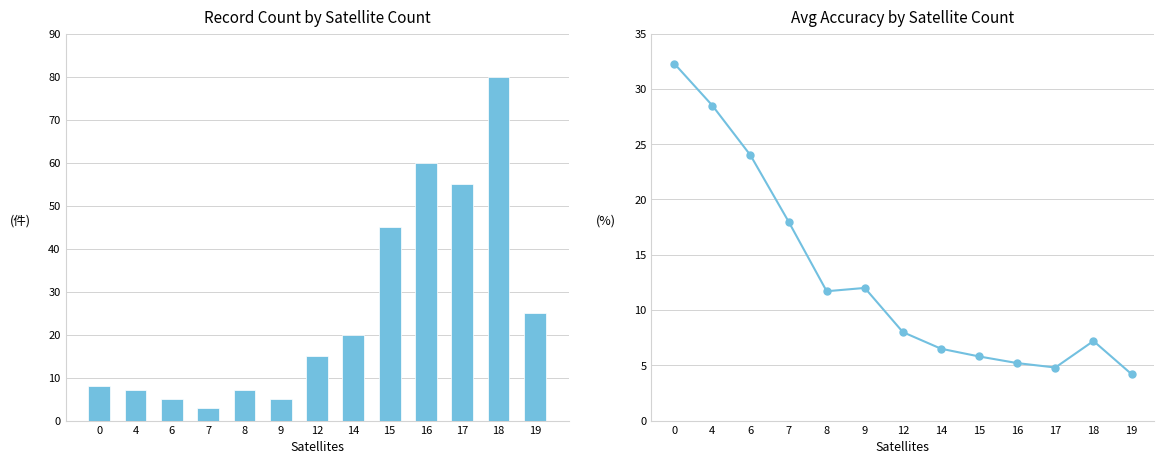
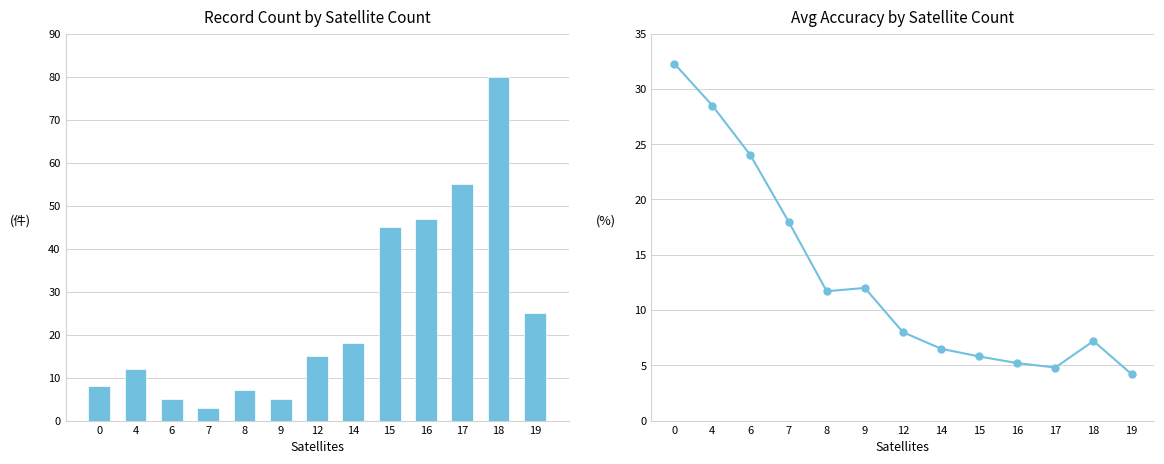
Record Count by Satellite Count, 4: 7 -> 12
Record Count by Satellite Count, 14: 20 -> 18
Record Count by Satellite Count, 16: 60 -> 47
